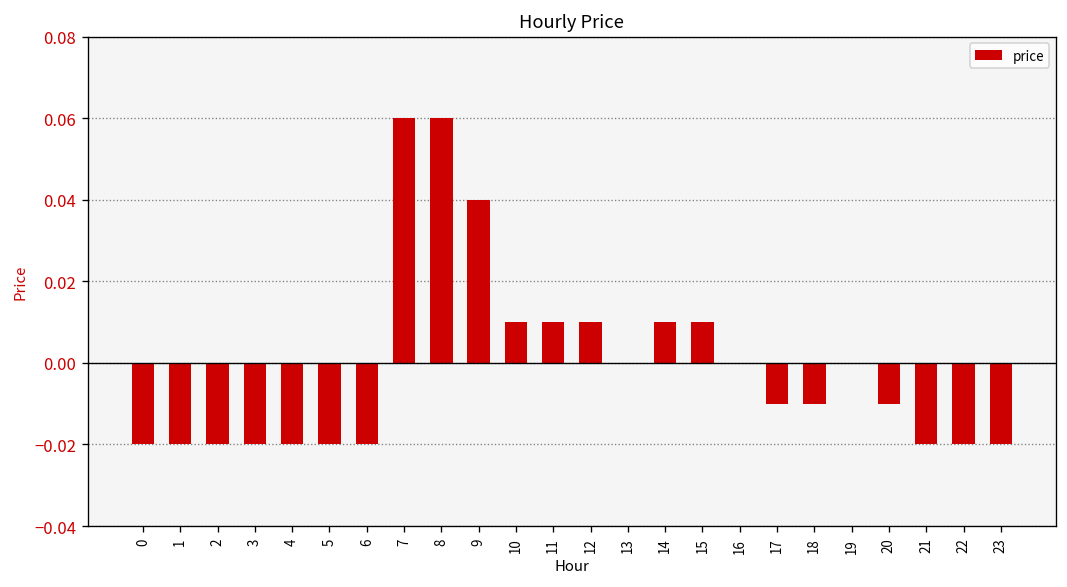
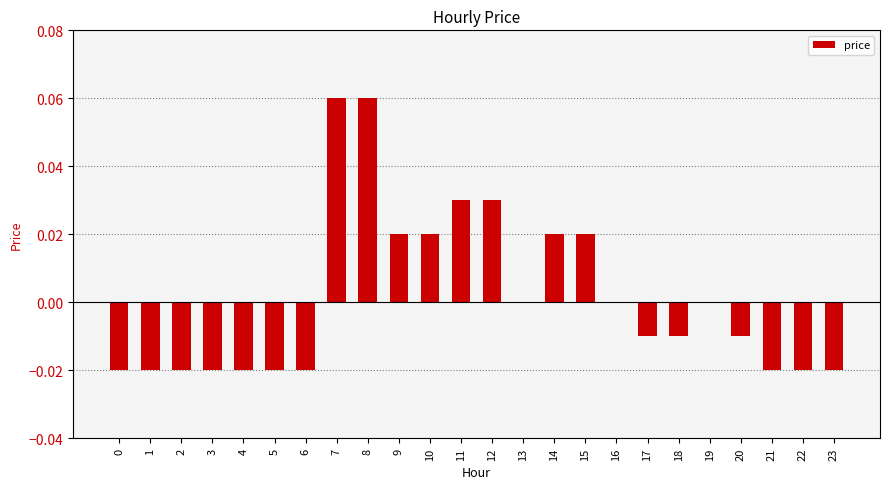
9: 0.04 -> 0.02
10: 0.01 -> 0.02
11: 0.01 -> 0.03
12: 0.01 -> 0.03
14: 0.01 -> 0.02
15: 0.01 -> 0.02
